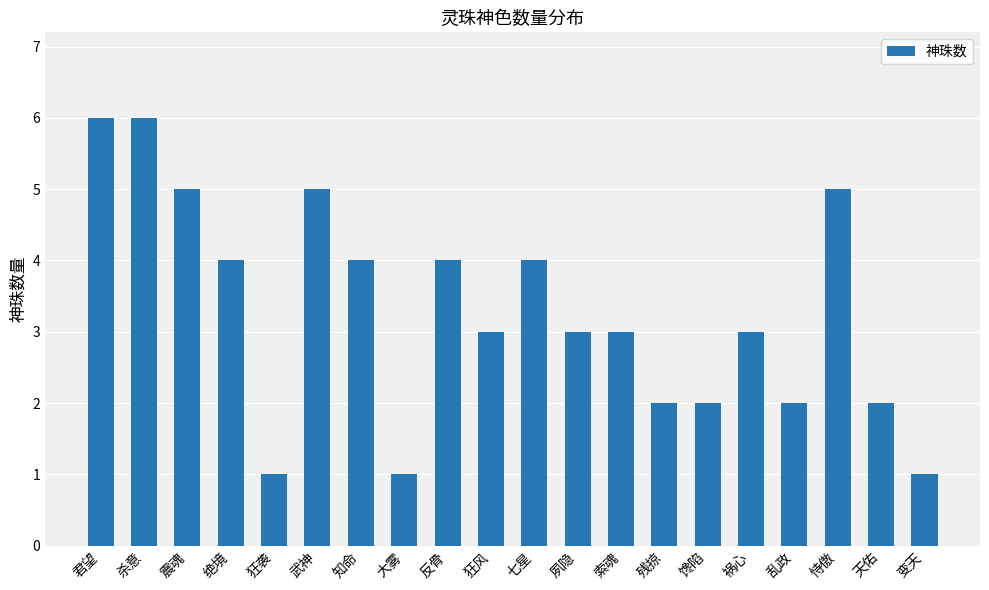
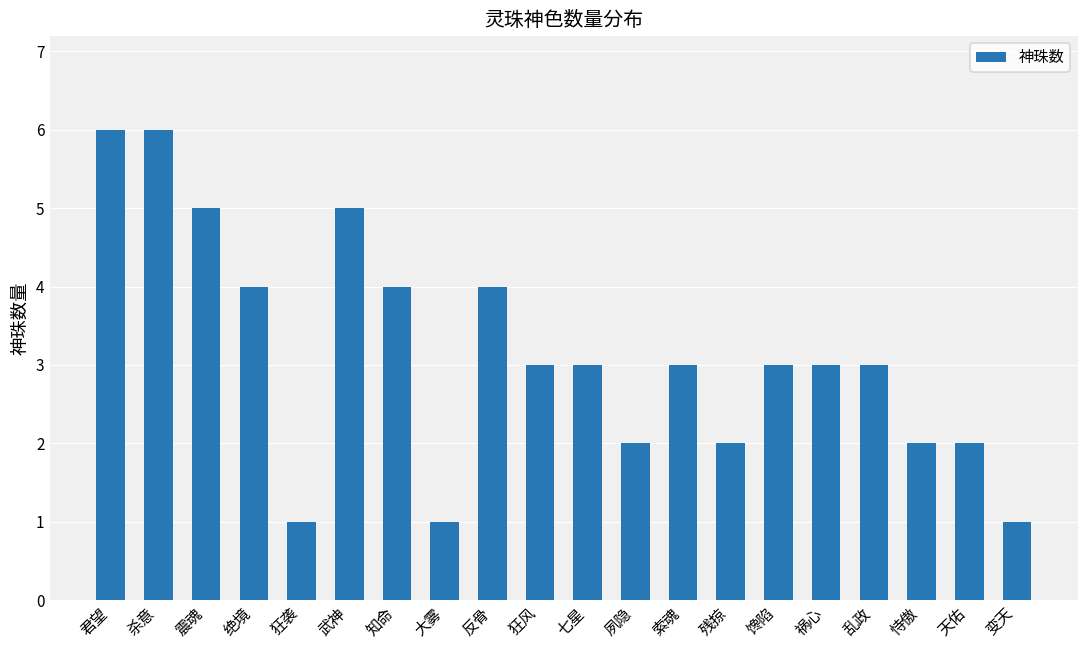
七星: 4 -> 3
夙隐: 3 -> 2
馋陷: 2 -> 3
乱政: 2 -> 3
恃傲: 5 -> 2
